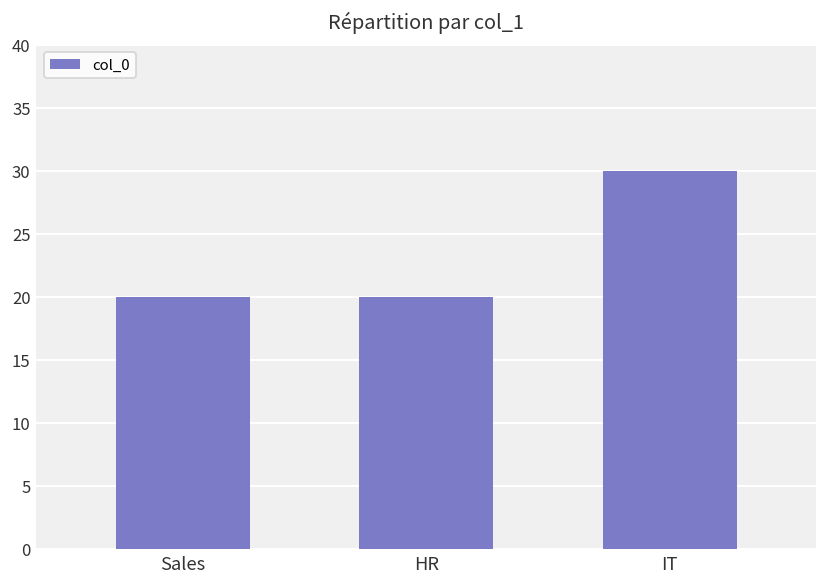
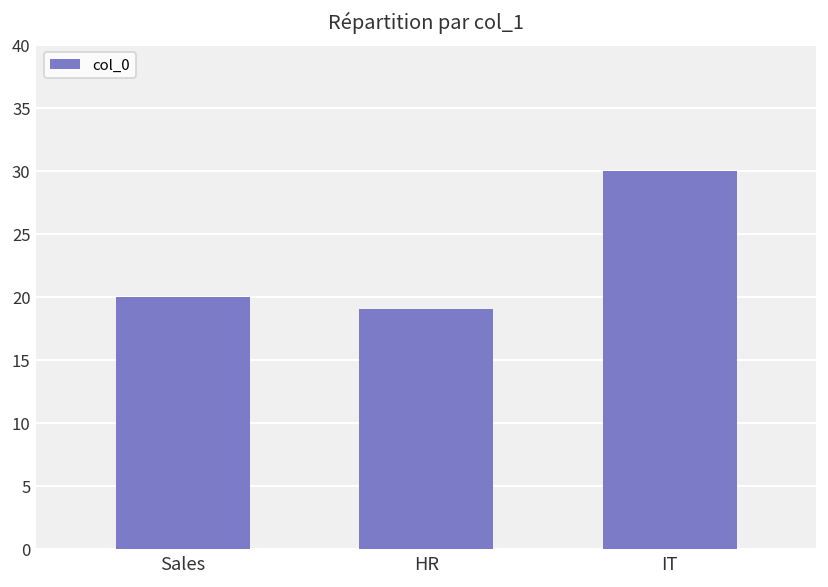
HR: 20 -> 19
